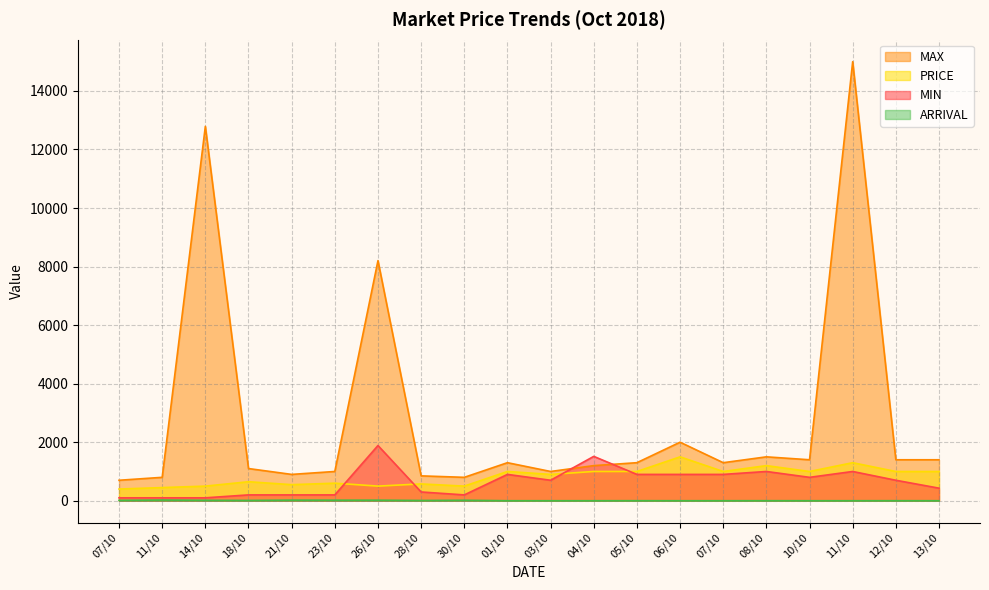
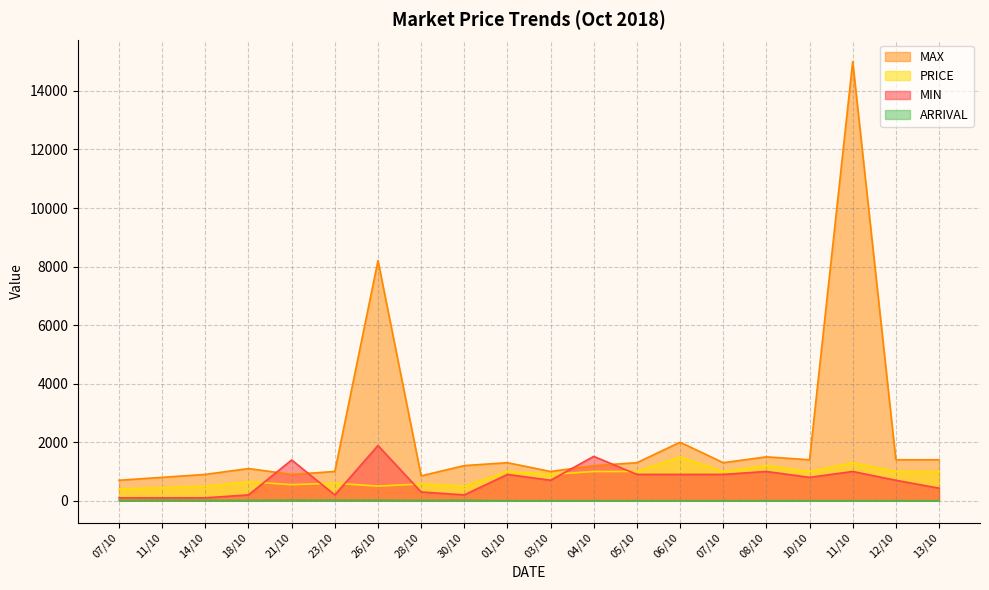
MAX, 14/10: 12800 -> 900
MIN, 21/10: 200 -> 1400
MAX, 30/10: 800 -> 1200
